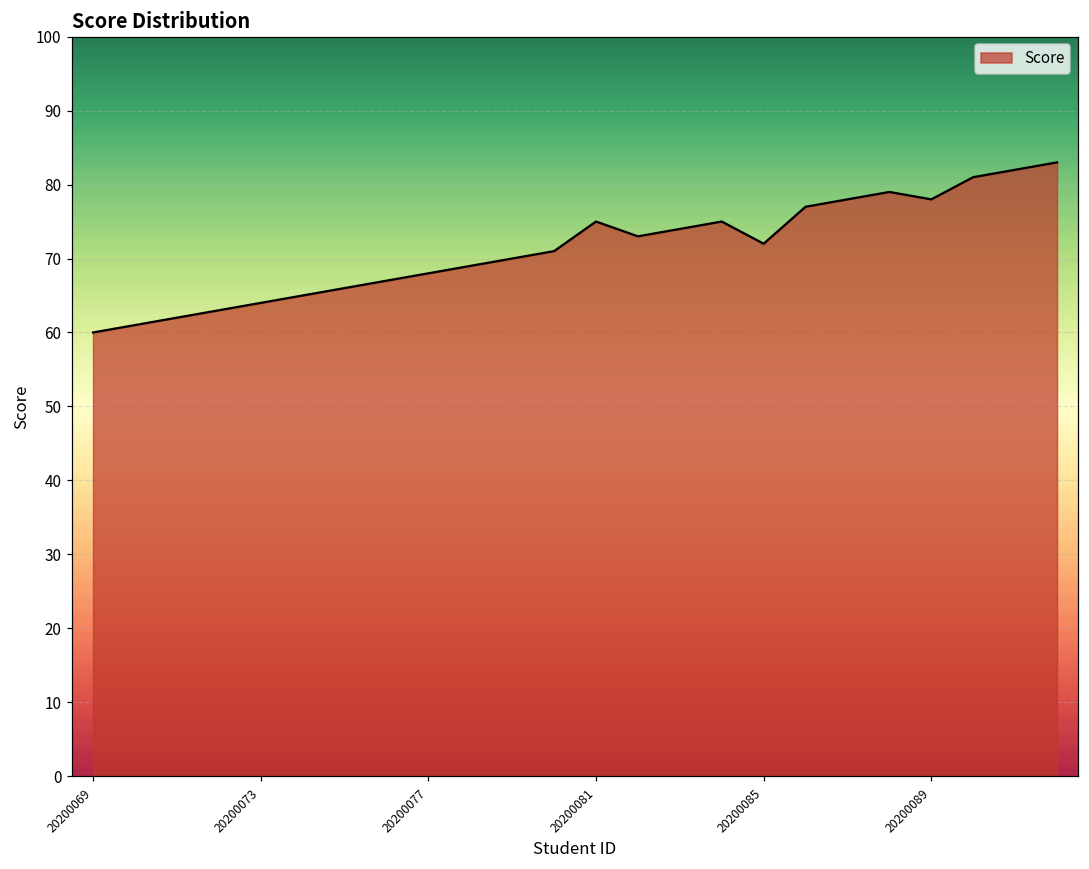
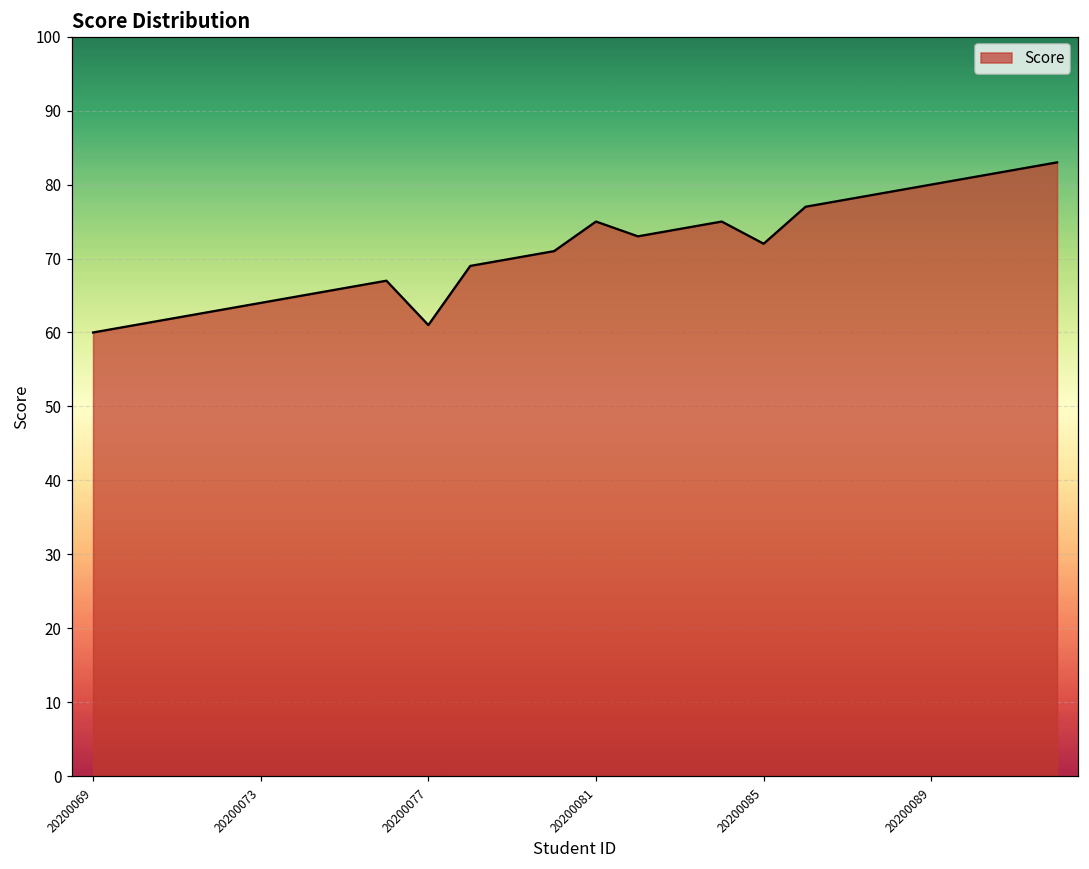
20200077: 68 -> 61
20200089: 78 -> 80
